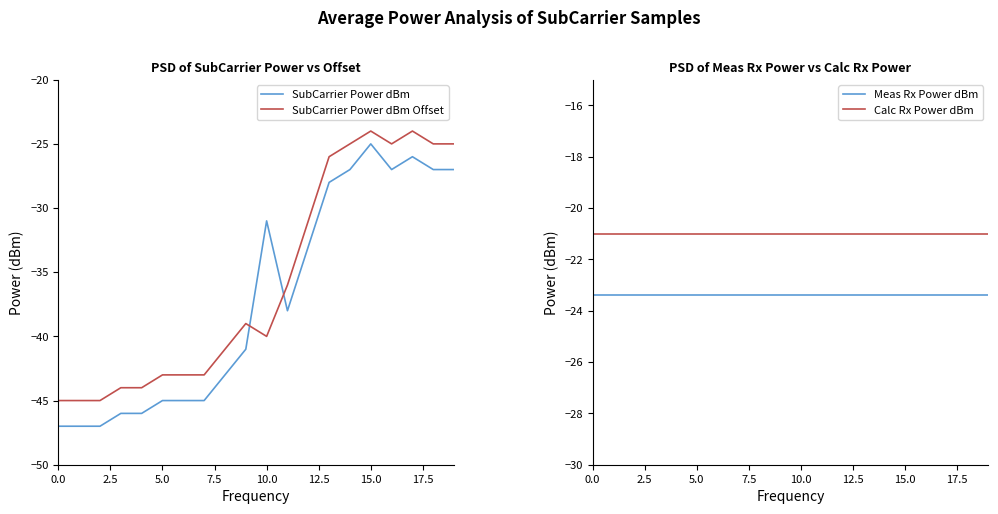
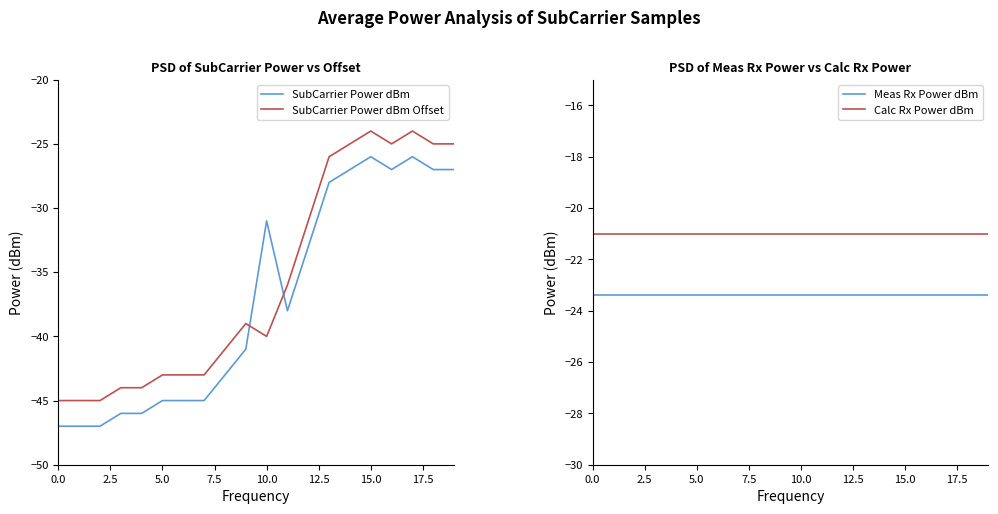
PSD of SubCarrier Power vs Offset, SubCarrier Power dBm, 15.0: -25 -> -26
